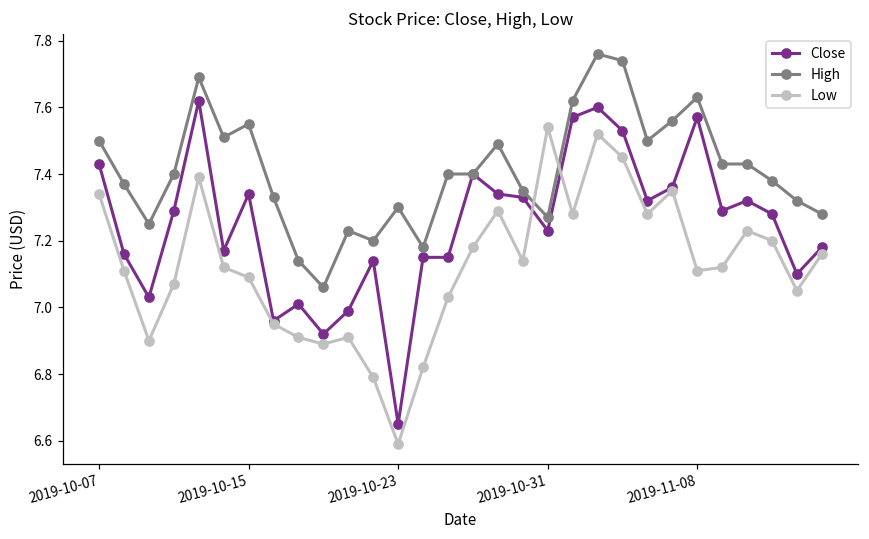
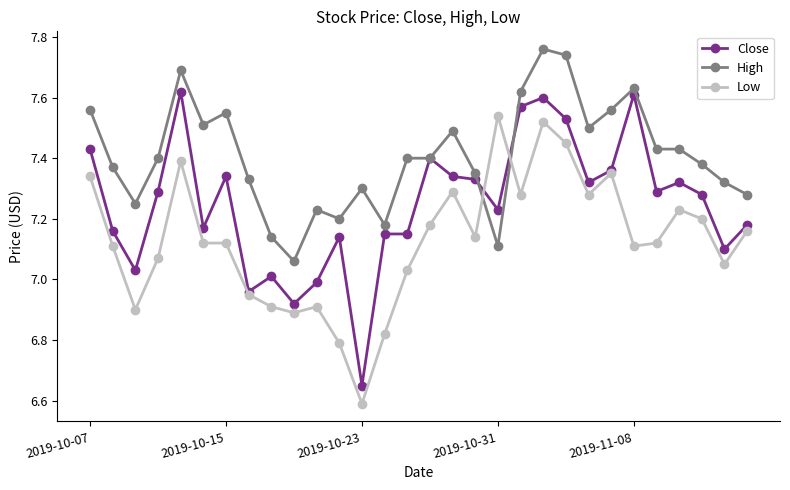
High, 2019-10-07: 7.50 -> 7.56
Low, 2019-10-15: 7.09 -> 7.12
High, 2019-10-31: 7.27 -> 7.11
Close, 2019-11-08: 7.57 -> 7.61
